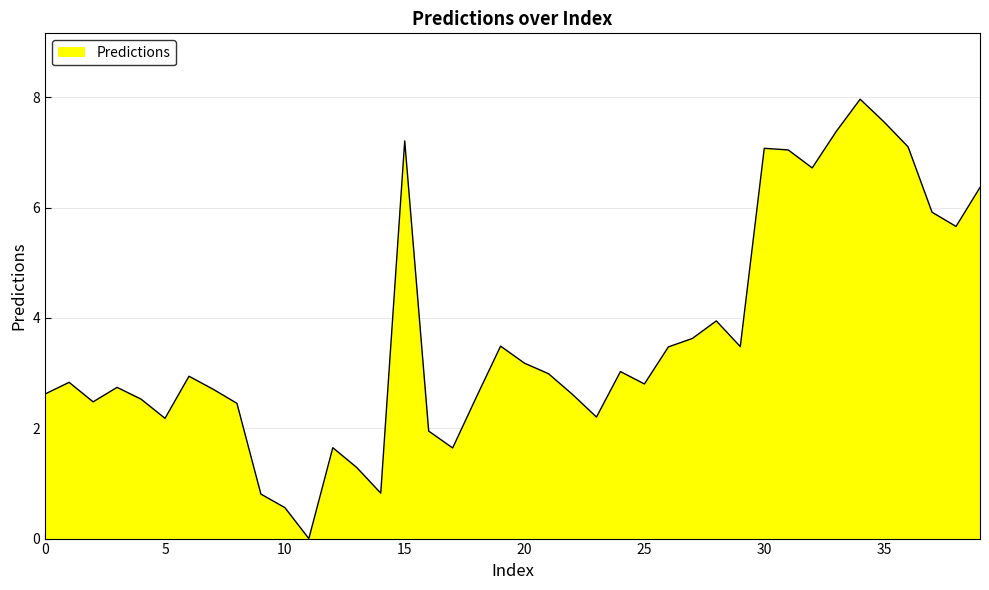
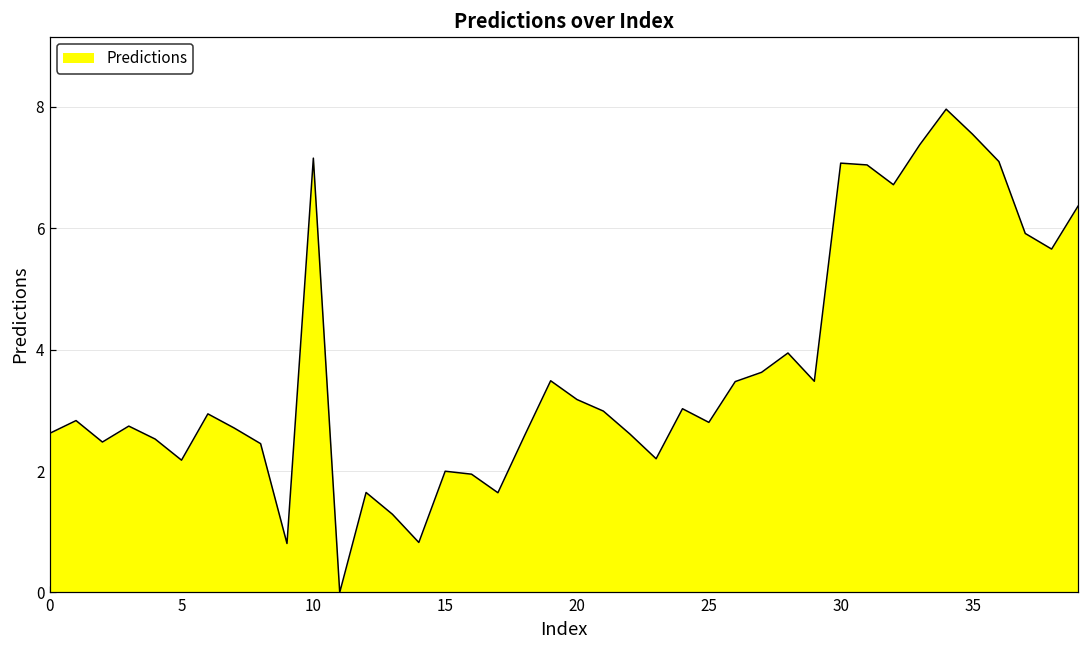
10: 0.6 -> 7.2
15: 7.2 -> 2.0
